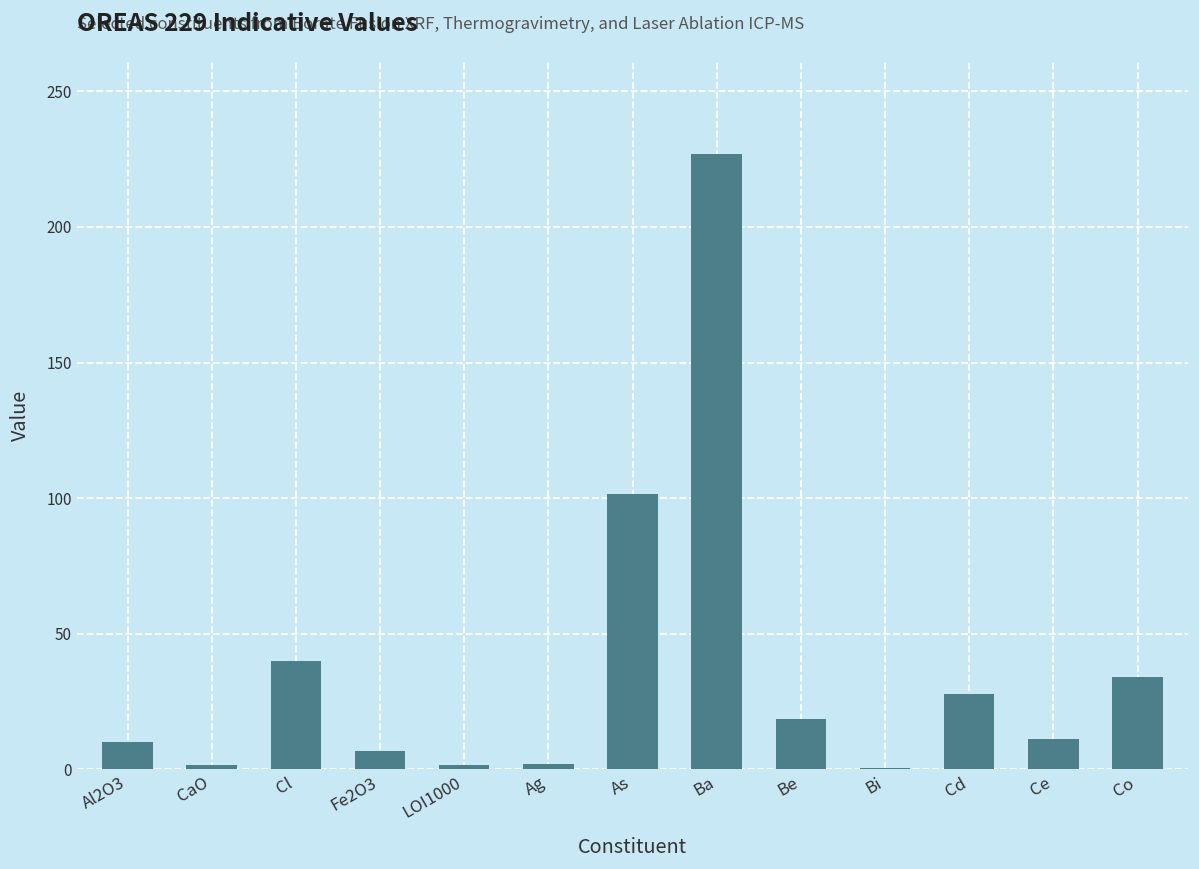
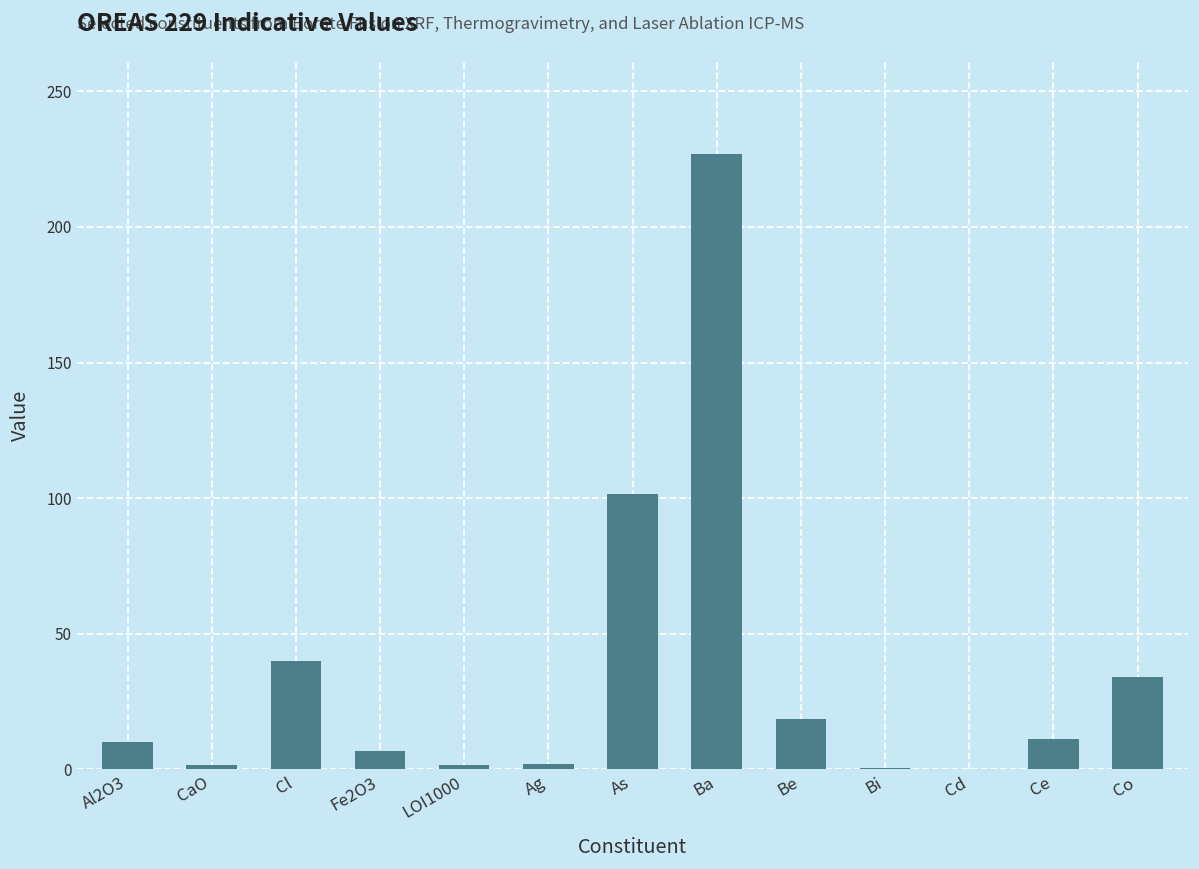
Cd: 28 -> 0
